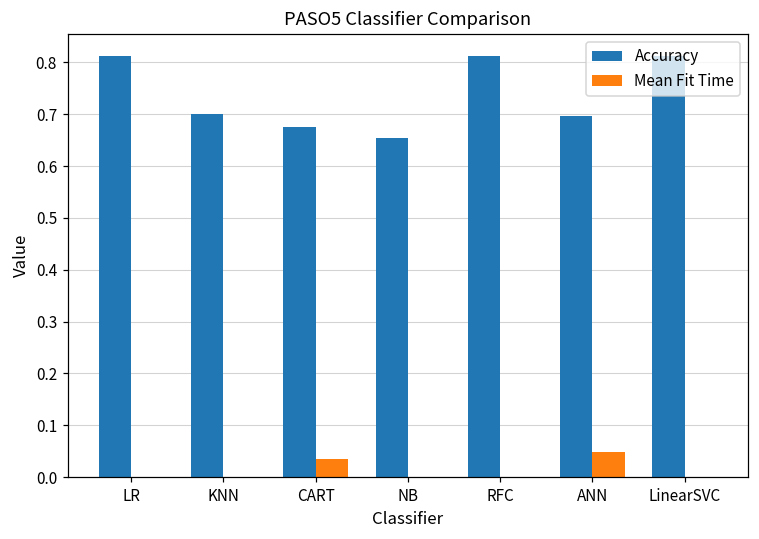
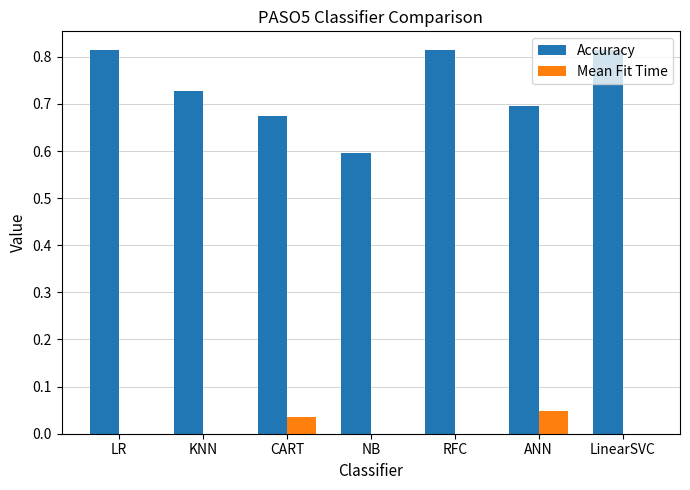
Accuracy, KNN: 0.70 -> 0.73
Accuracy, NB: 0.65 -> 0.59
